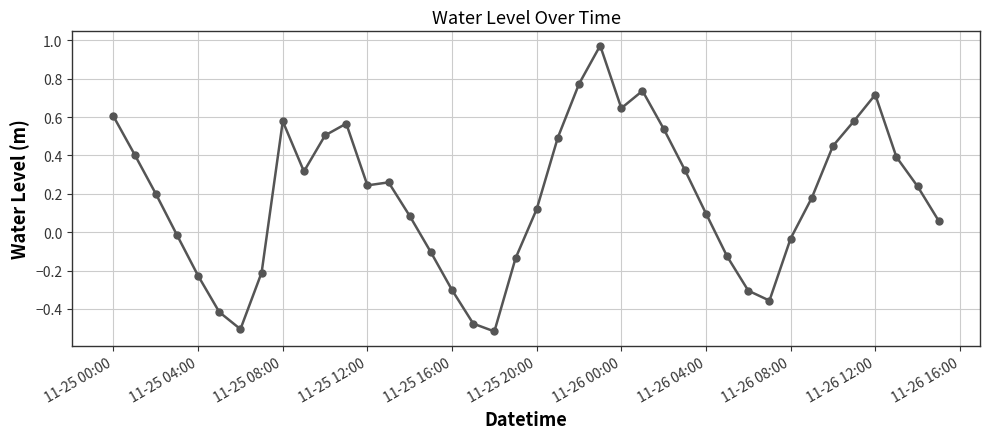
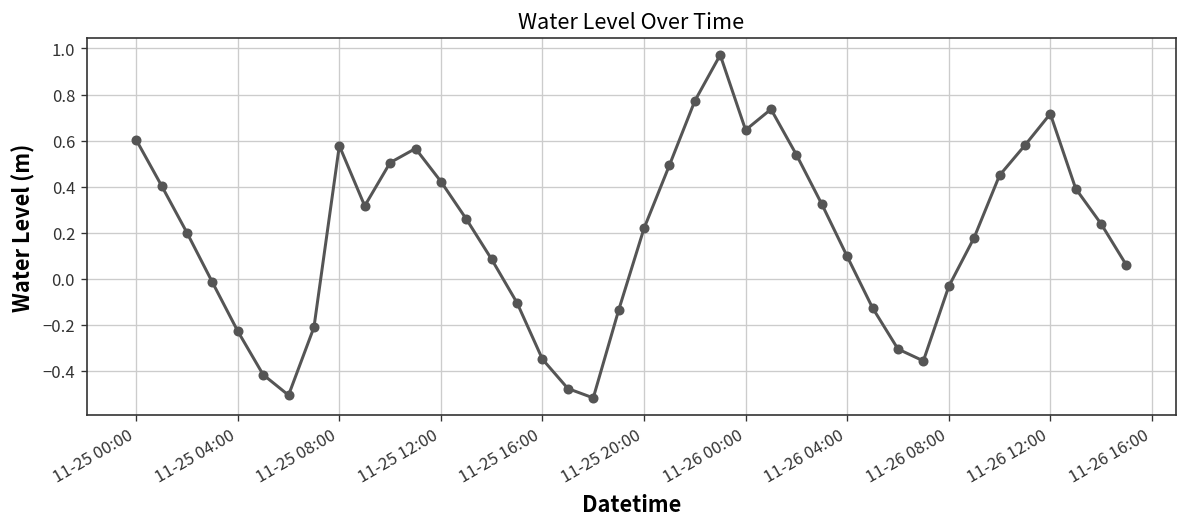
11-25 12:00: 0.24 -> 0.42
11-25 16:00: -0.30 -> -0.35
11-25 20:00: 0.12 -> 0.22
